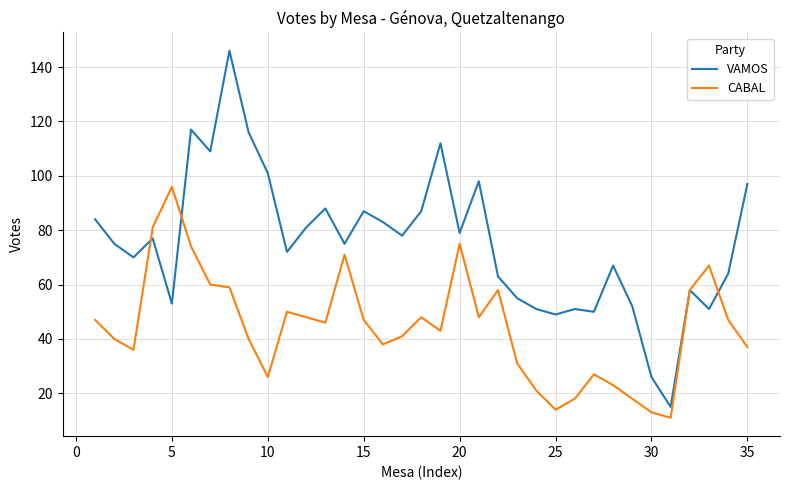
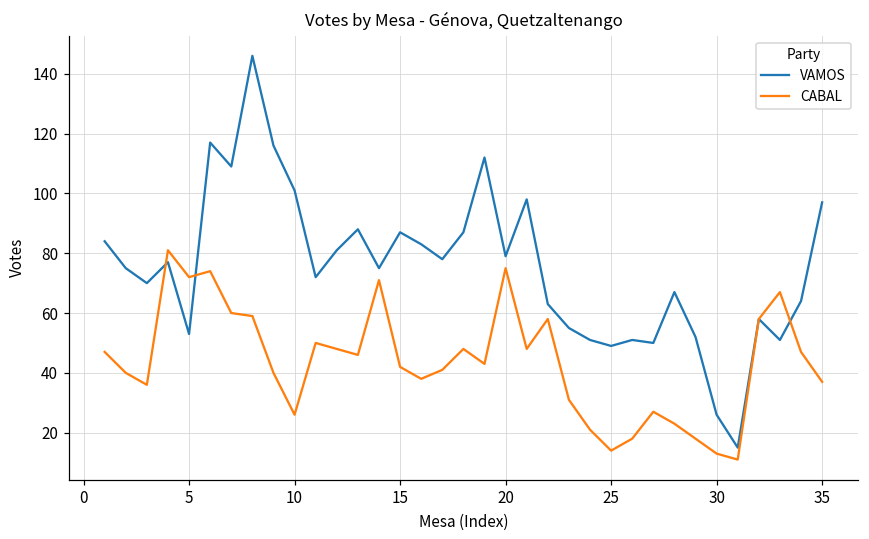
CABAL, 5: 96 -> 72
CABAL, 15: 47 -> 42
